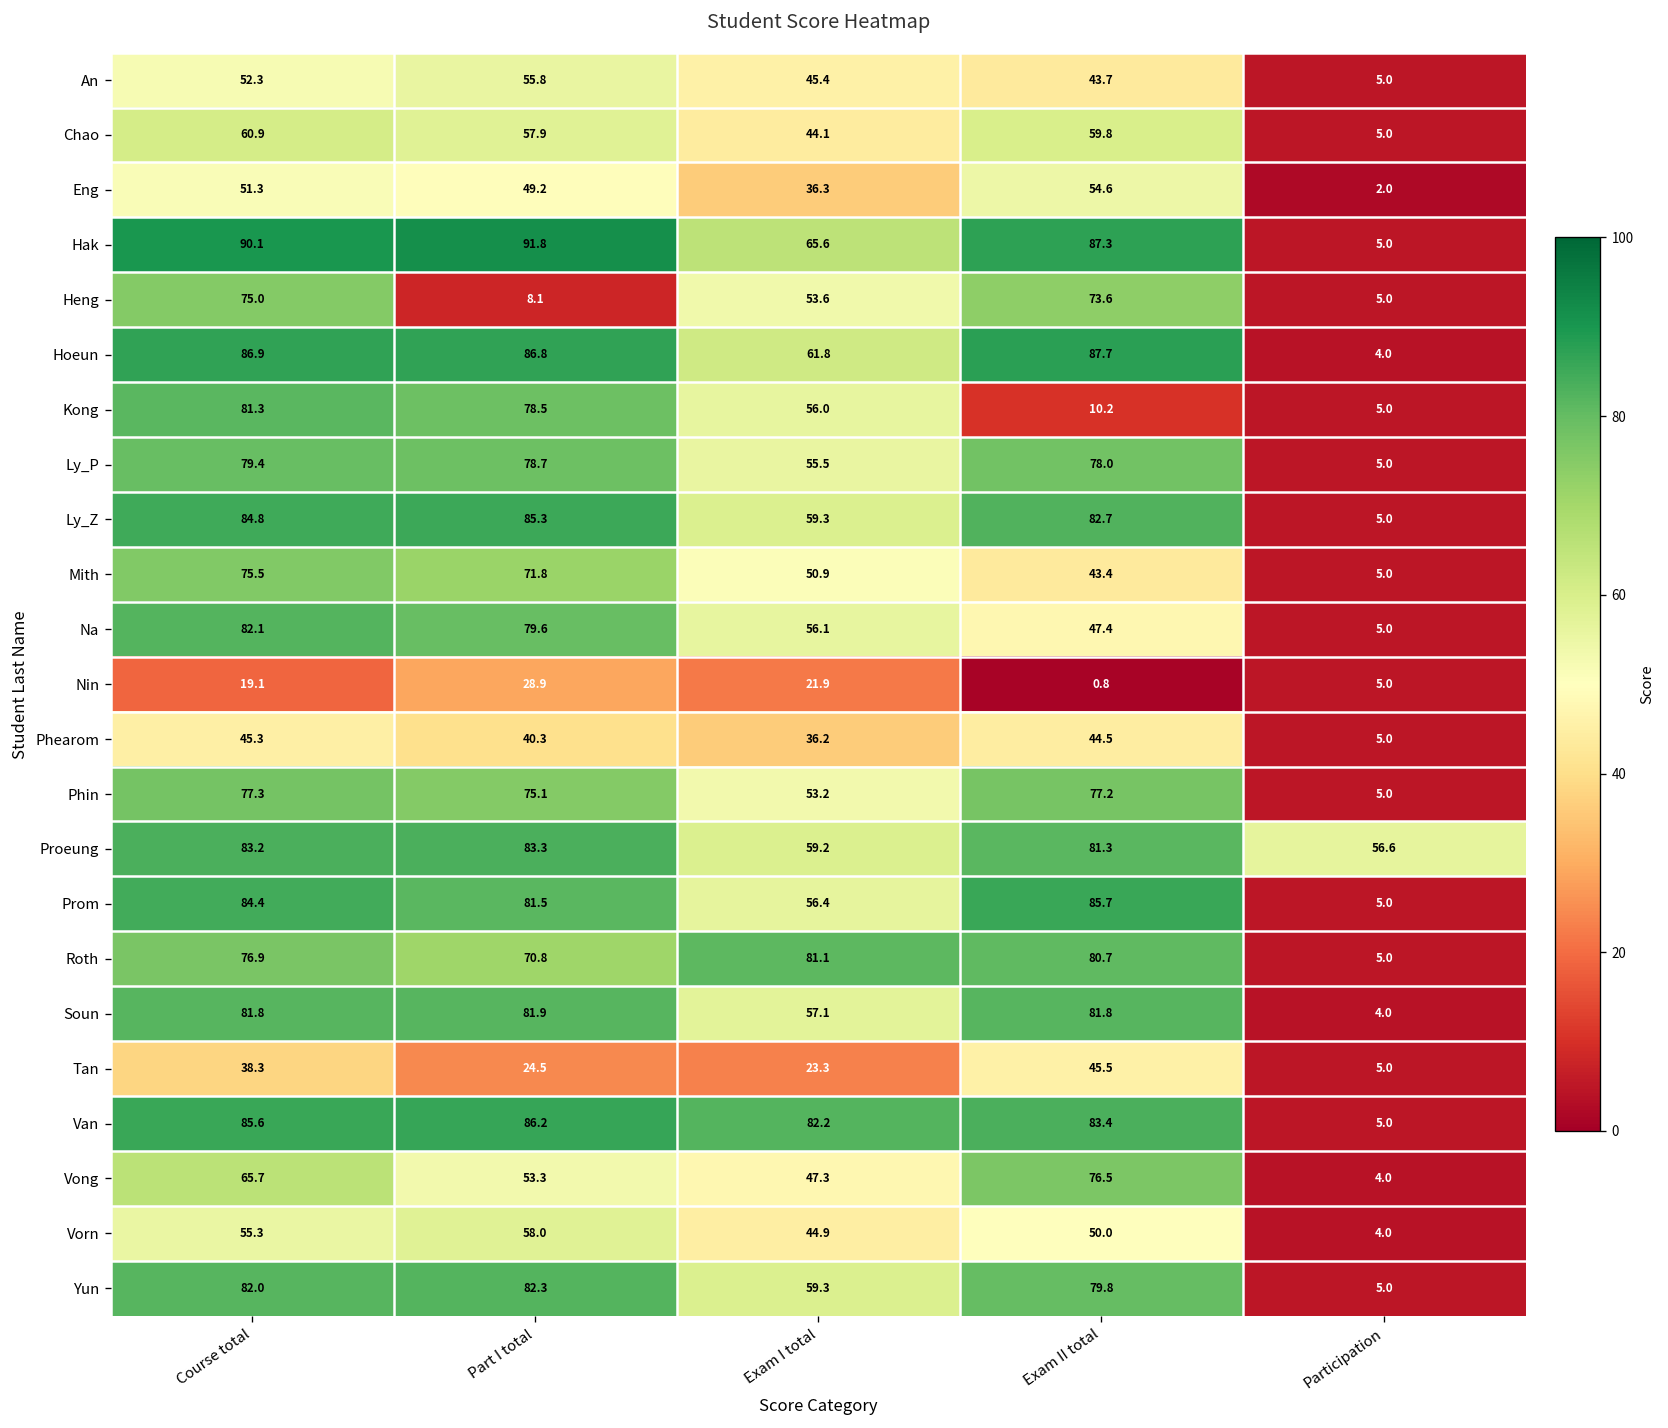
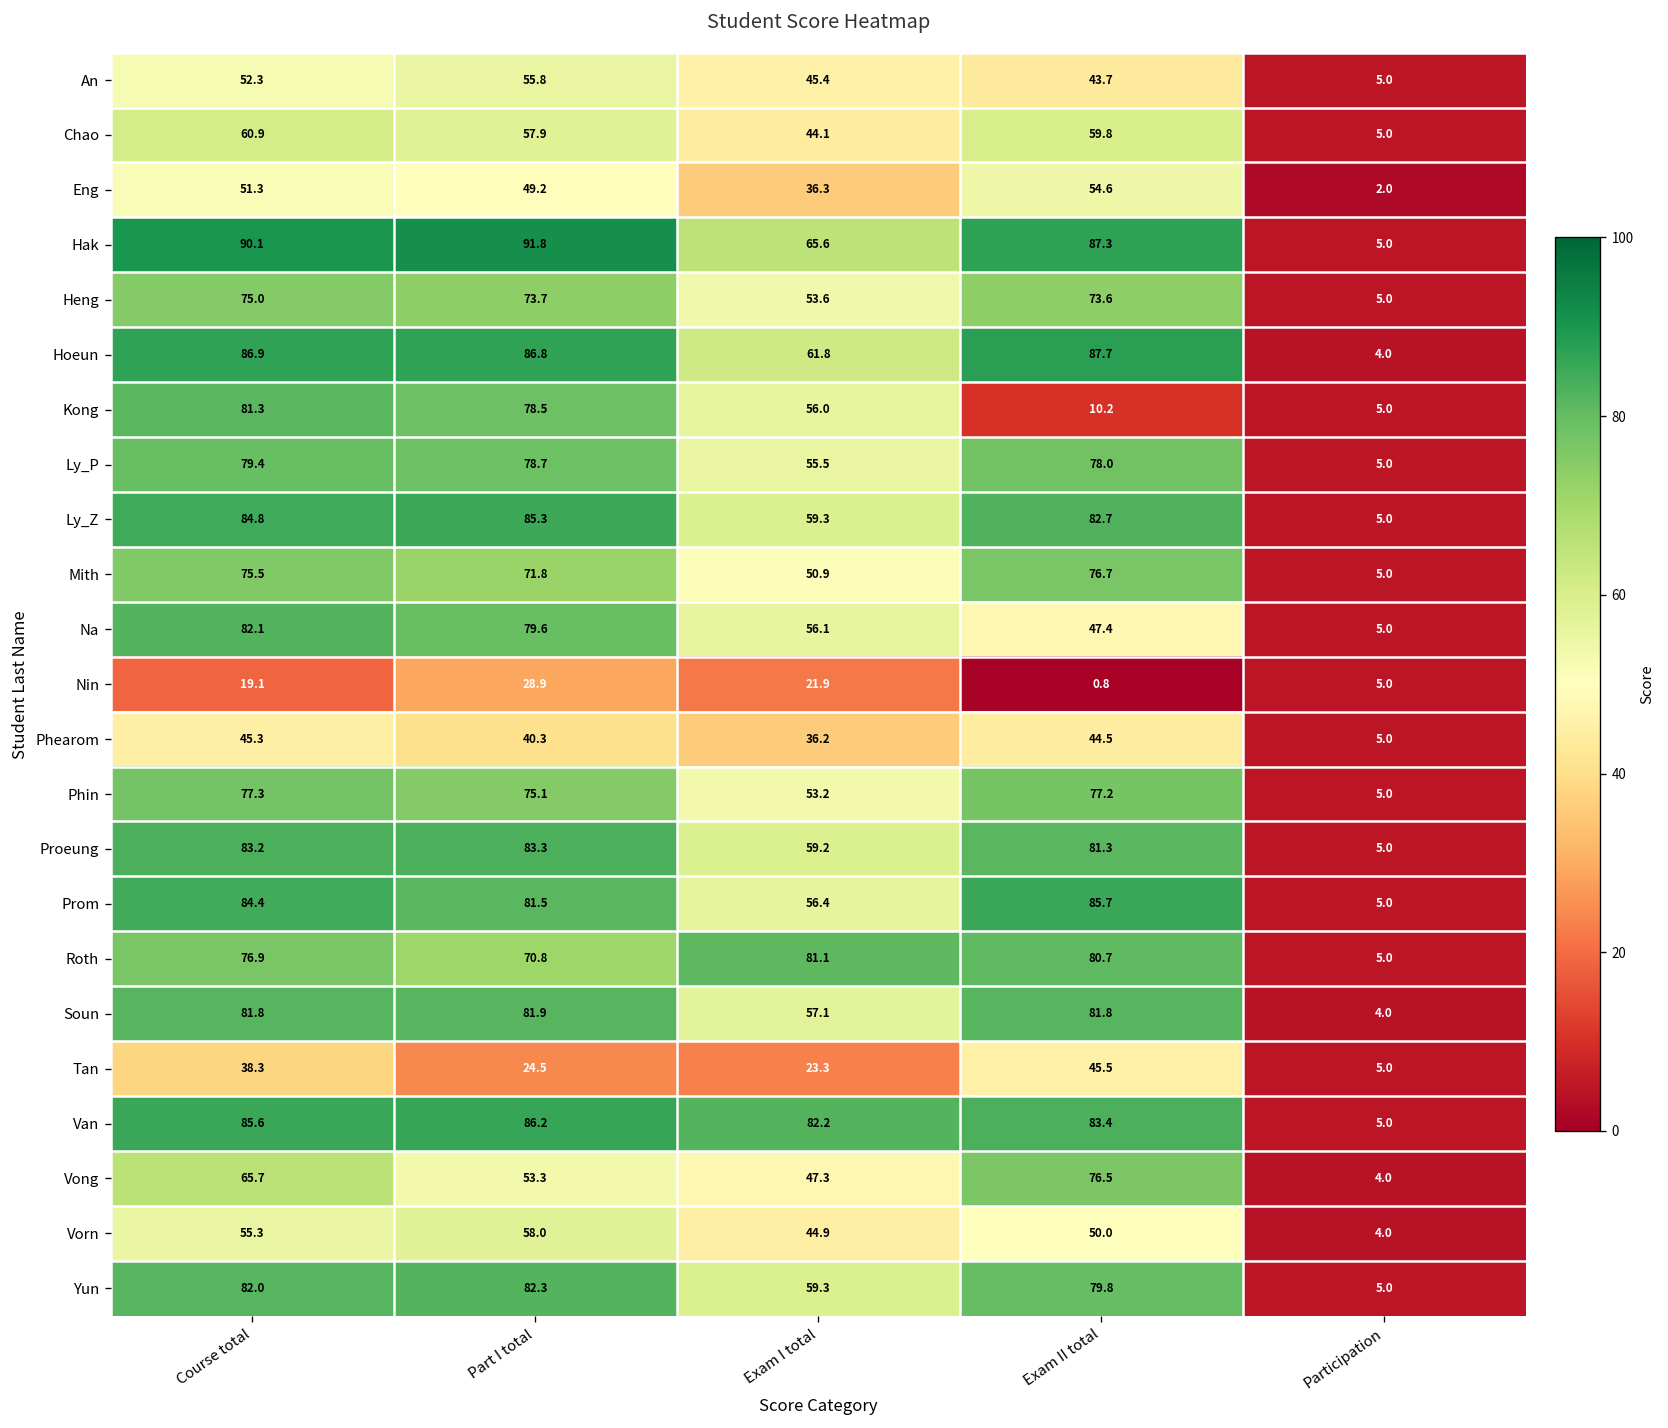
Heng, Part I total: 8.1 -> 73.7
Mith, Exam II total: 43.4 -> 76.7
Proeung, Participation: 56.6 -> 5.0
